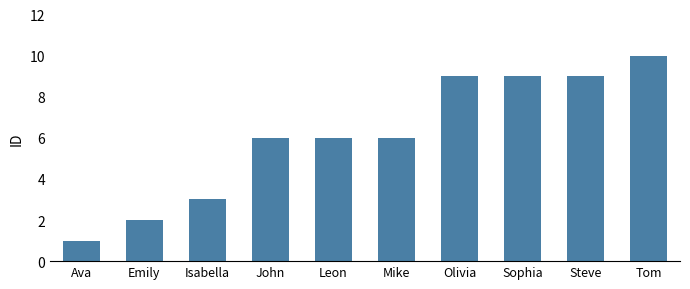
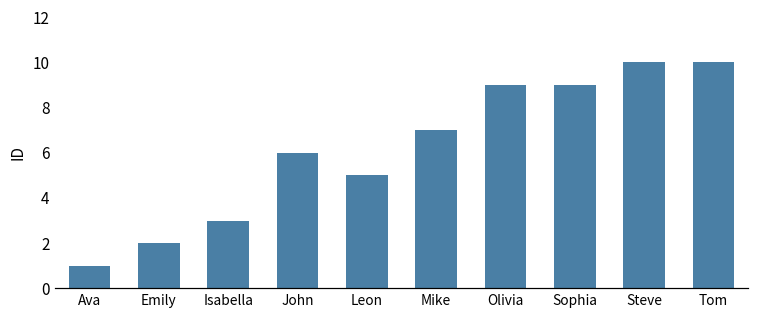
Leon: 6 -> 5
Mike: 6 -> 7
Steve: 9 -> 10
